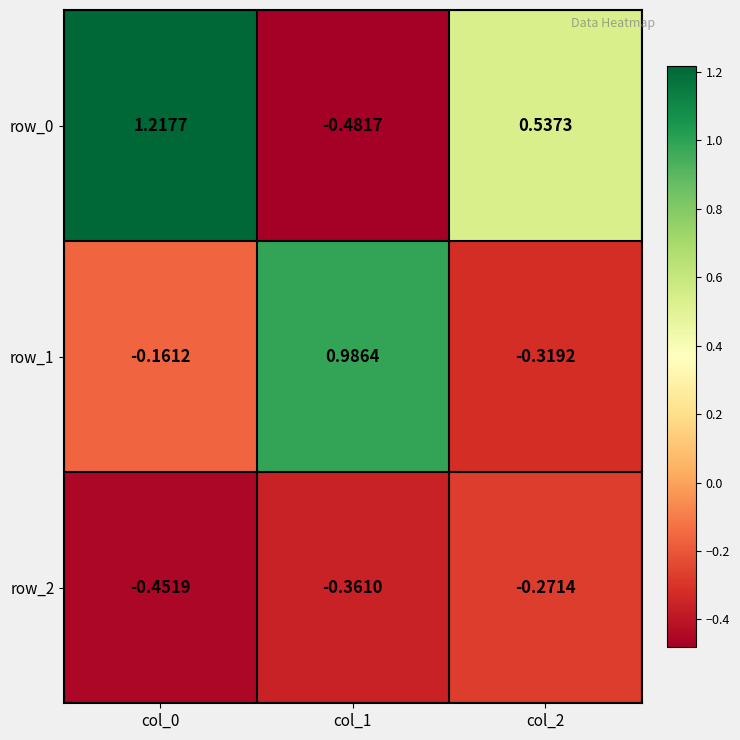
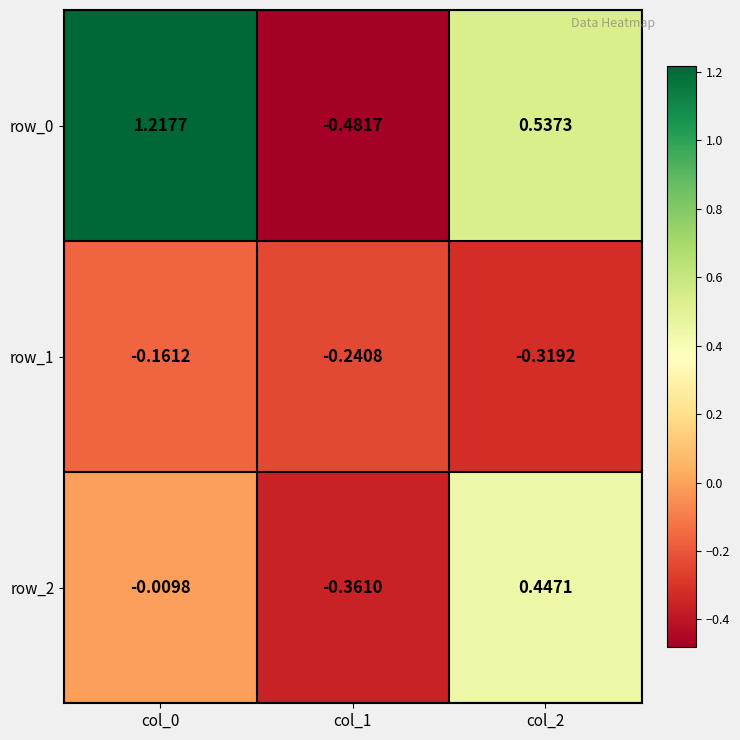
row_1, col_1: 0.9864 -> -0.2408
row_2, col_0: -0.4519 -> -0.0098
row_2, col_2: -0.2714 -> 0.4471
